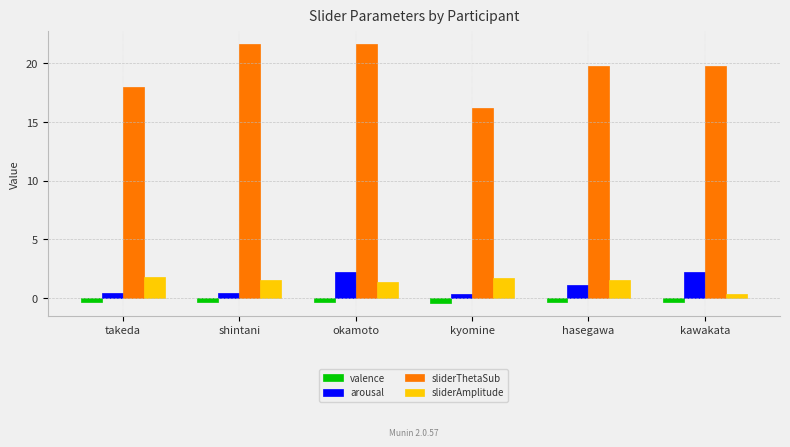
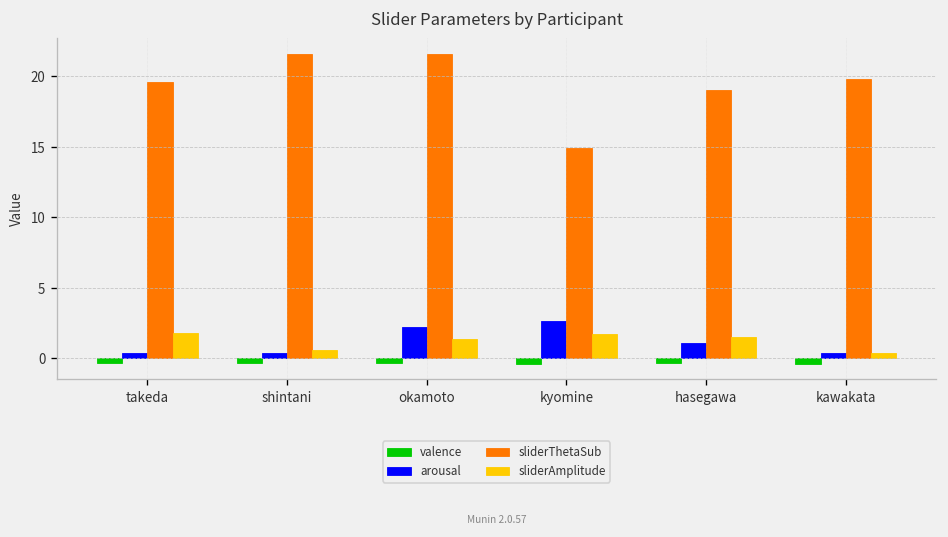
sliderThetaSub, takeda: 18.0 -> 19.6
sliderAmplitude, shintani: 1.5 -> 0.6
arousal, kyomine: 0.3 -> 2.7
sliderThetaSub, kyomine: 16.2 -> 14.9
sliderThetaSub, hasegawa: 19.8 -> 19.0
arousal, kawakata: 2.2 -> 0.4
